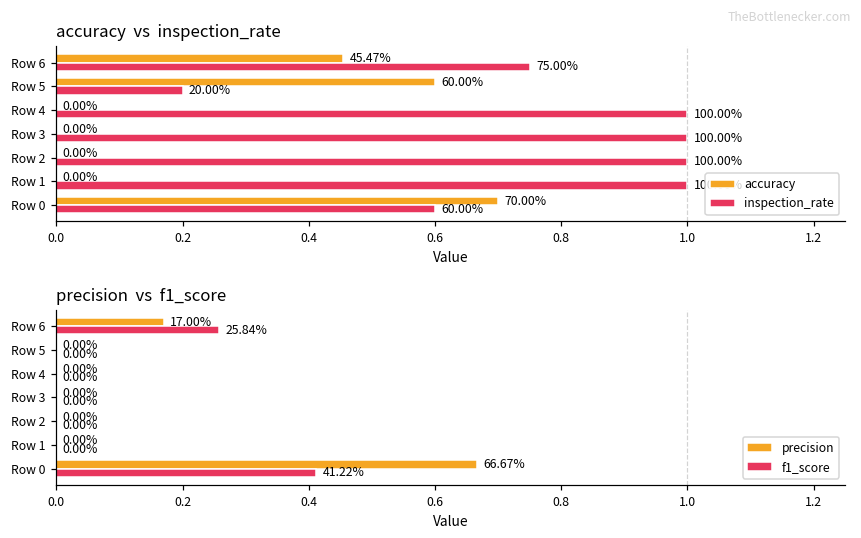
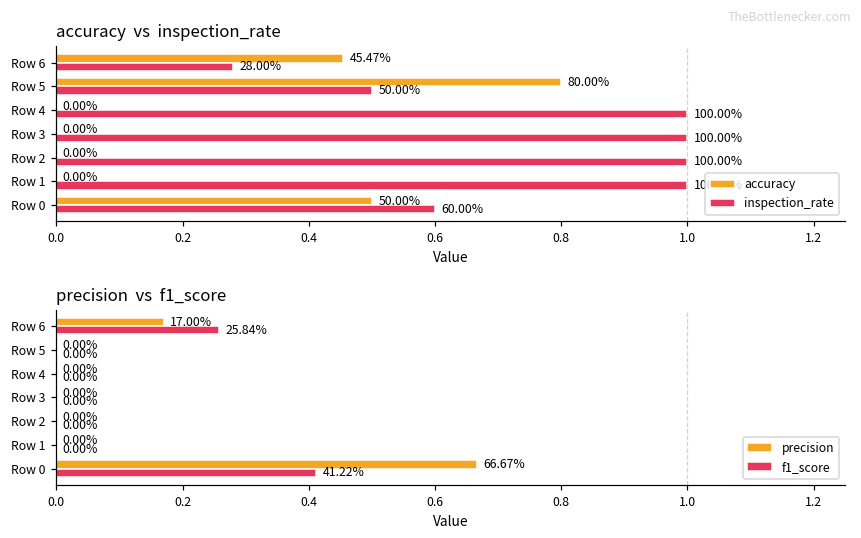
accuracy vs inspection_rate, inspection_rate, Row 6: 75.00% -> 28.00%
accuracy vs inspection_rate, accuracy, Row 5: 60.00% -> 80.00%
accuracy vs inspection_rate, inspection_rate, Row 5: 20.00% -> 50.00%
accuracy vs inspection_rate, accuracy, Row 0: 70.00% -> 50.00%
